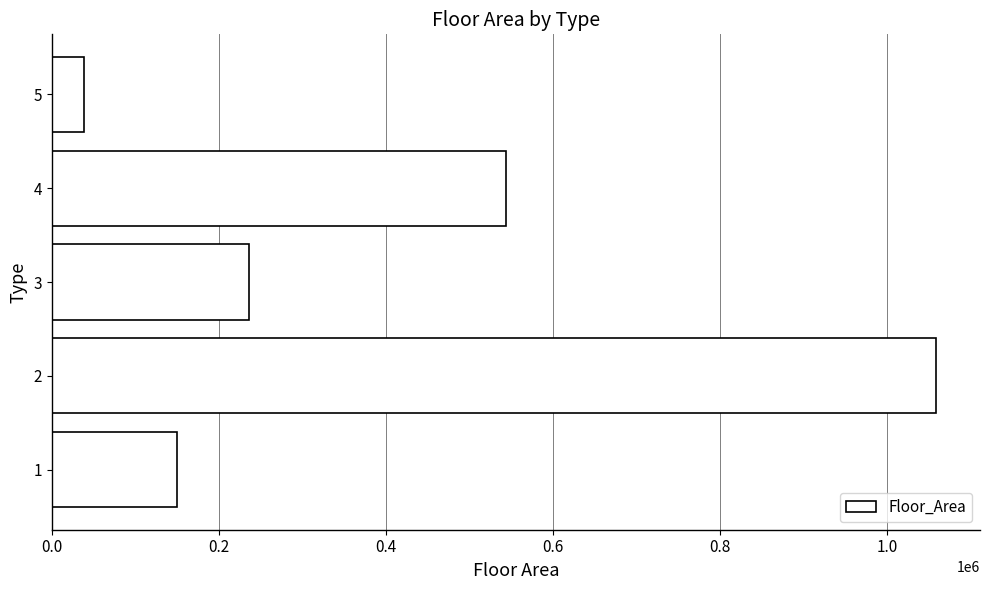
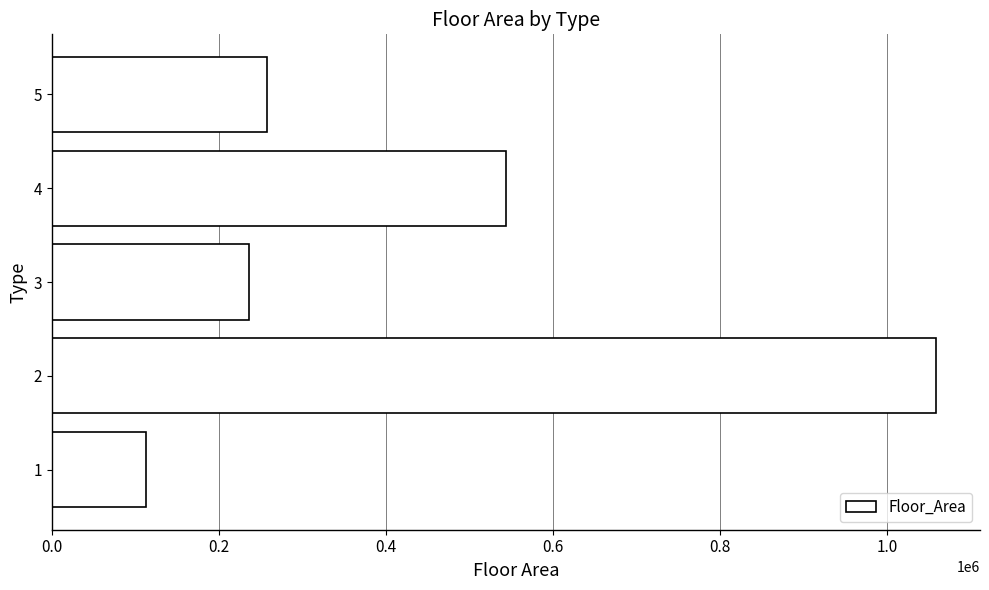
5: 40000 -> 260000
1: 150000 -> 110000
